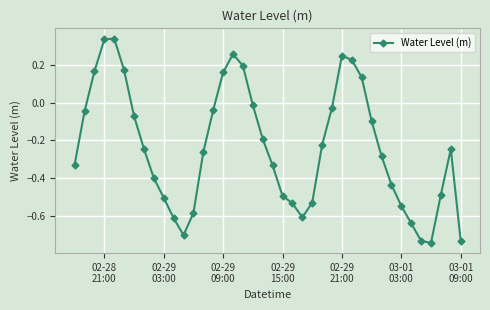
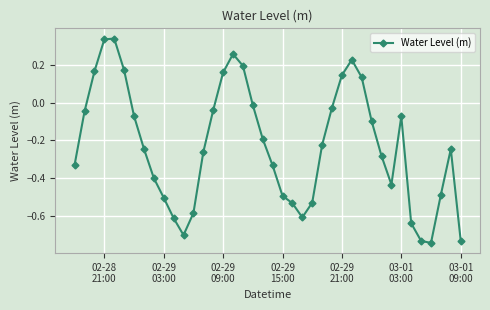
02-29 21:00: 0.25 -> 0.15
03-01 03:00: -0.55 -> -0.07
